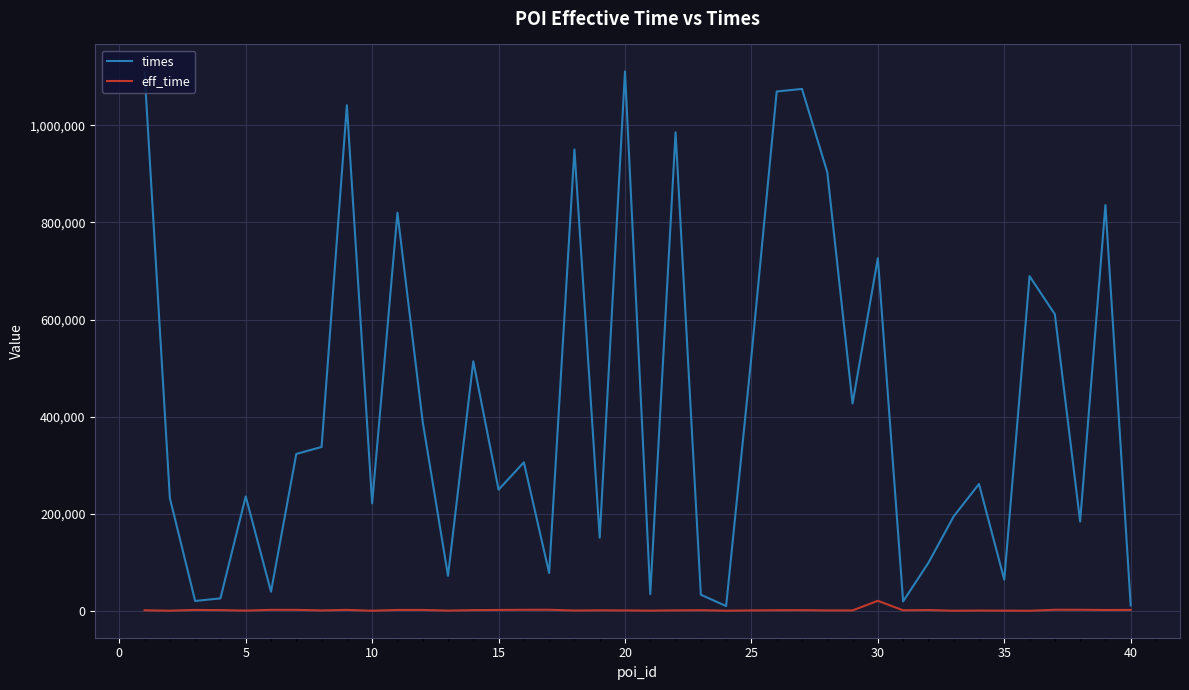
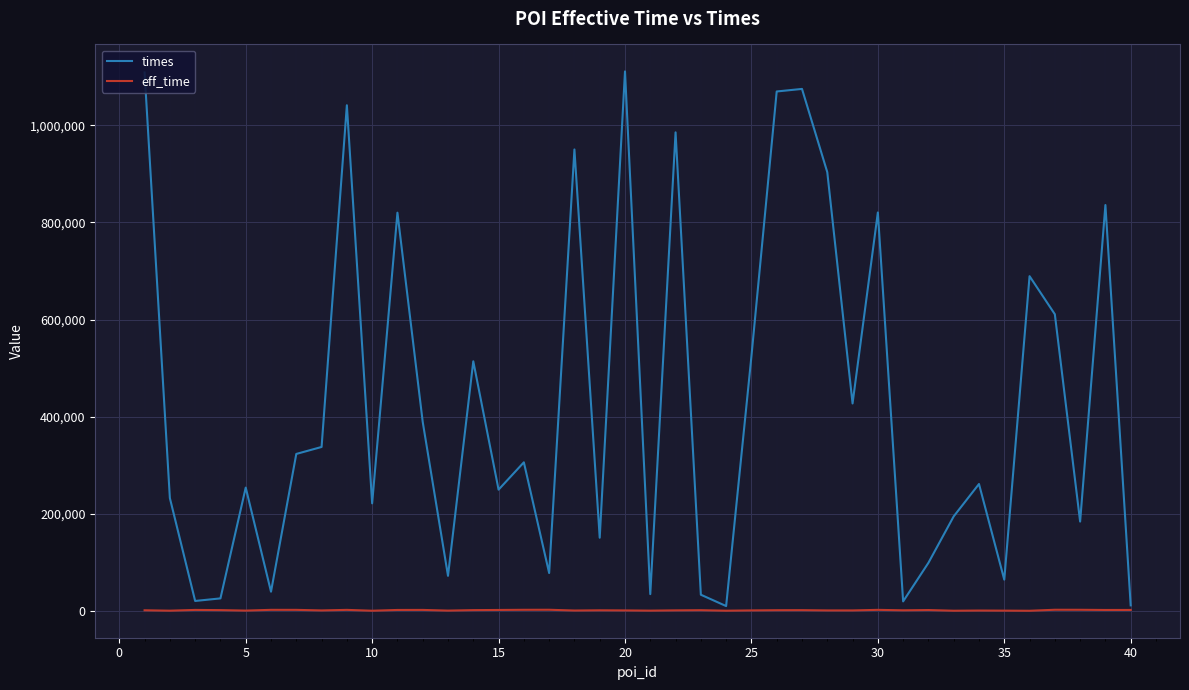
times, 5: 240,000 -> 250,000
times, 30: 730,000 -> 820,000
eff_time, 30: 20,000 -> 0
